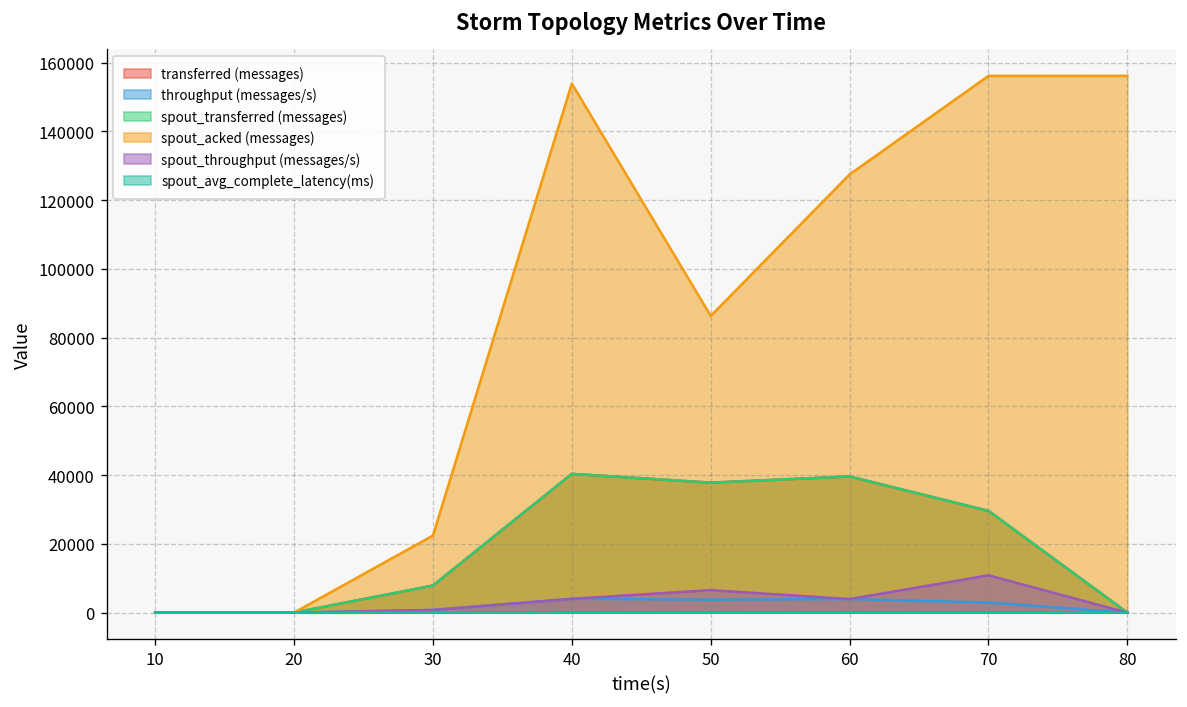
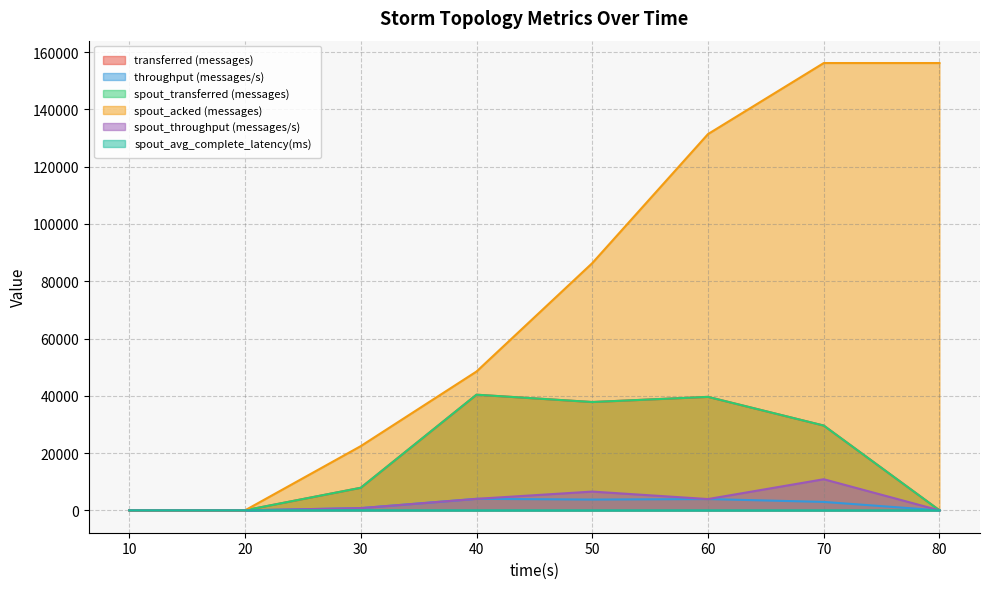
spout_acked (messages), 40: 154000 -> 48000
spout_acked (messages), 60: 128000 -> 131000
